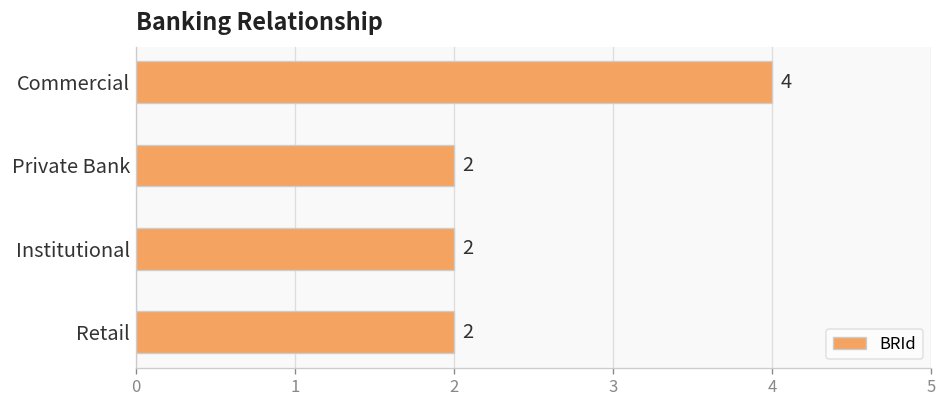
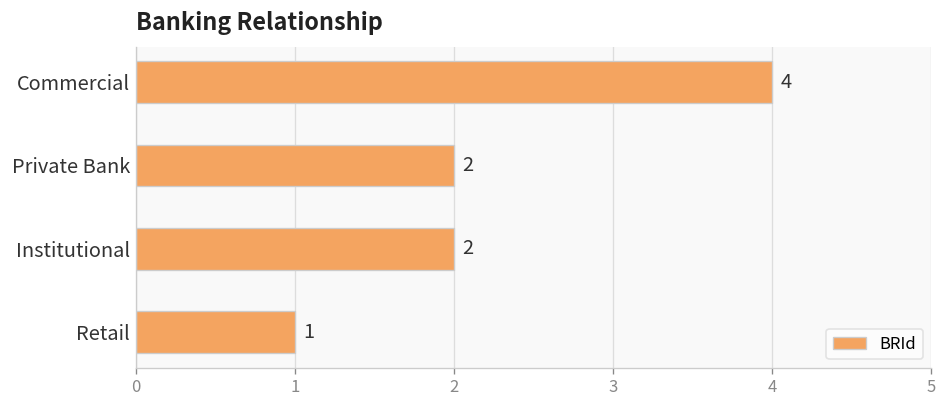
Retail: 2 -> 1
